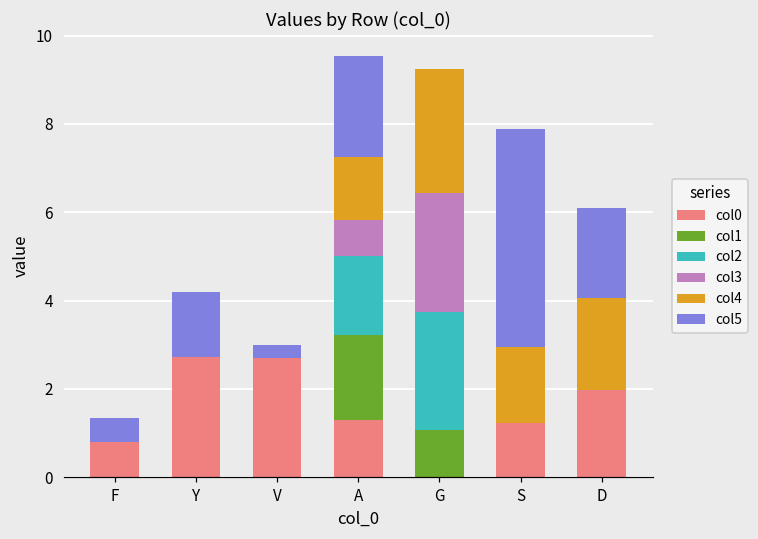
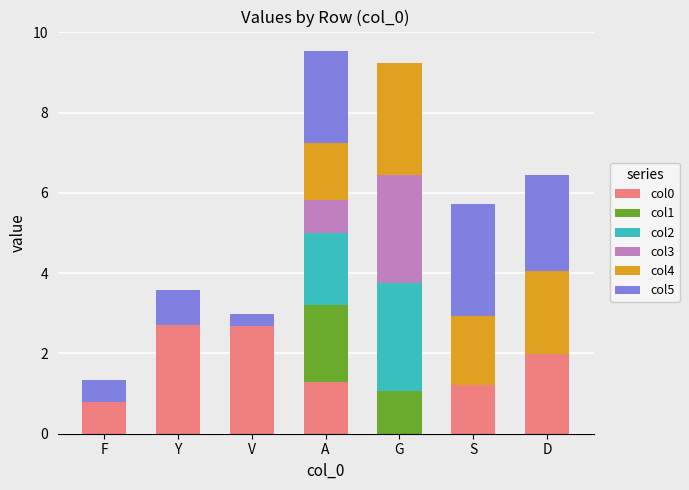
col5, Y: 1.5 -> 0.9
col5, S: 5.0 -> 2.8
col5, D: 2.0 -> 2.4
